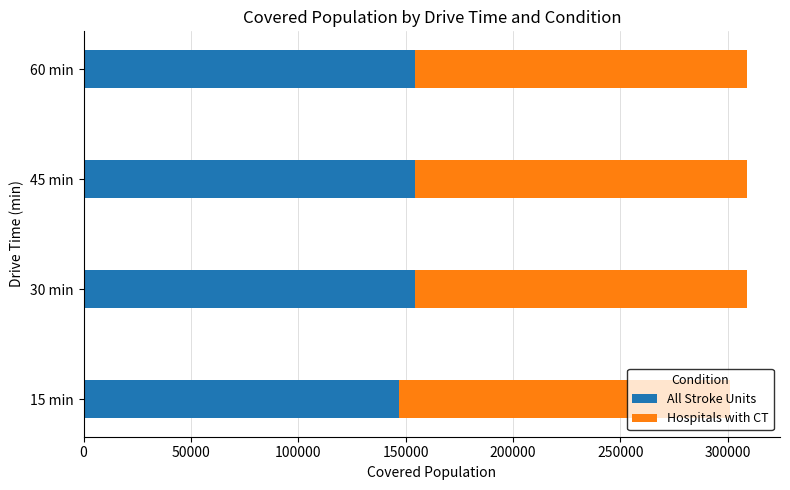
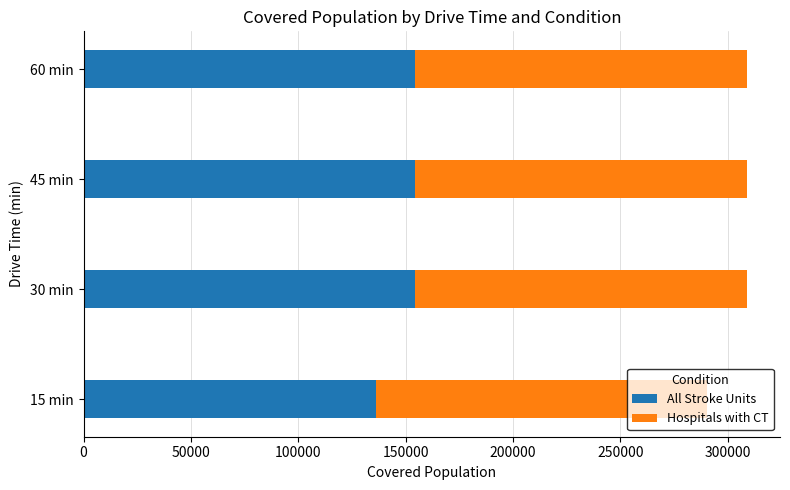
All Stroke Units, 15 min: 147000 -> 136000
